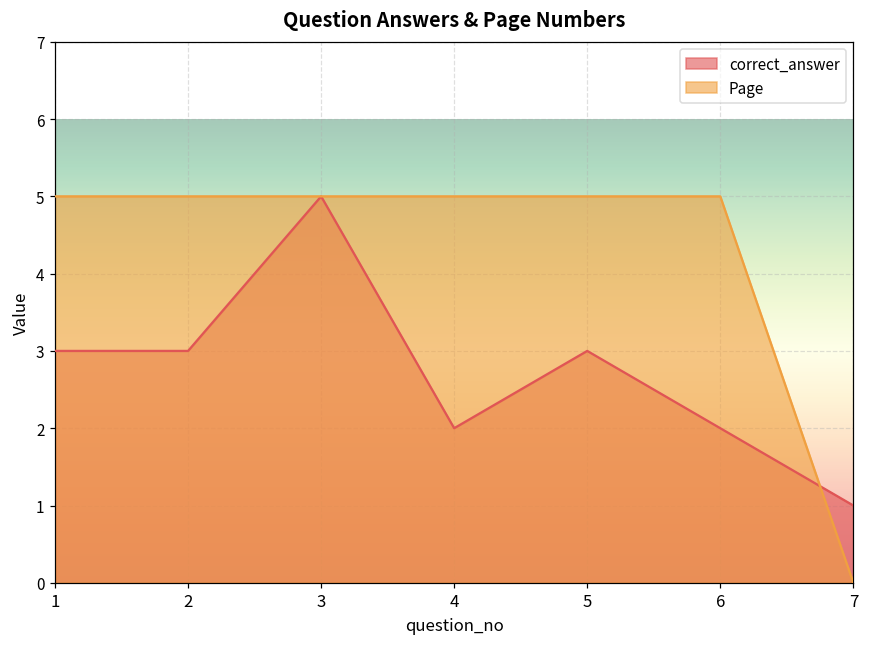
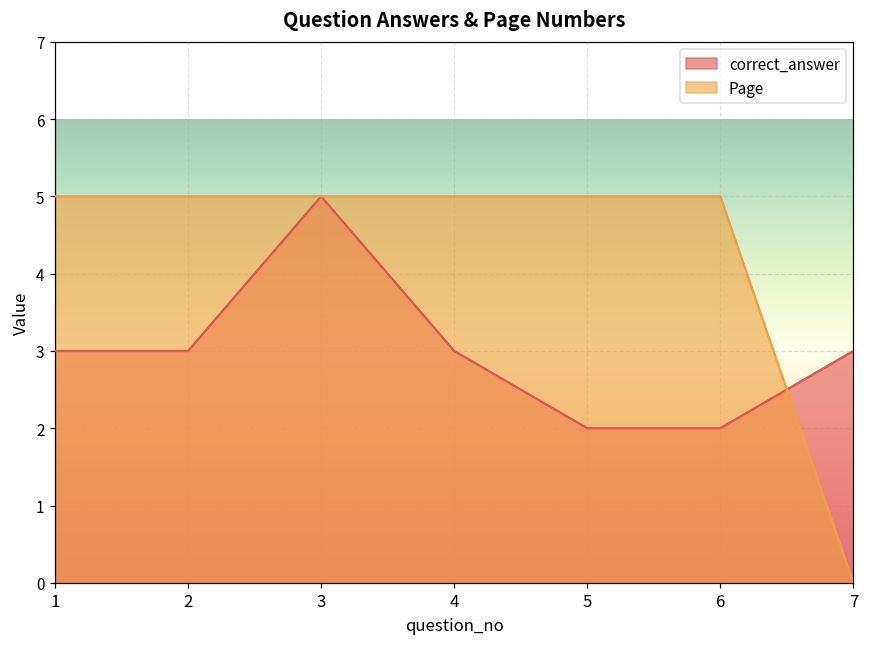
correct_answer, 4: 2 -> 3
correct_answer, 5: 3 -> 2
correct_answer, 7: 1 -> 3
